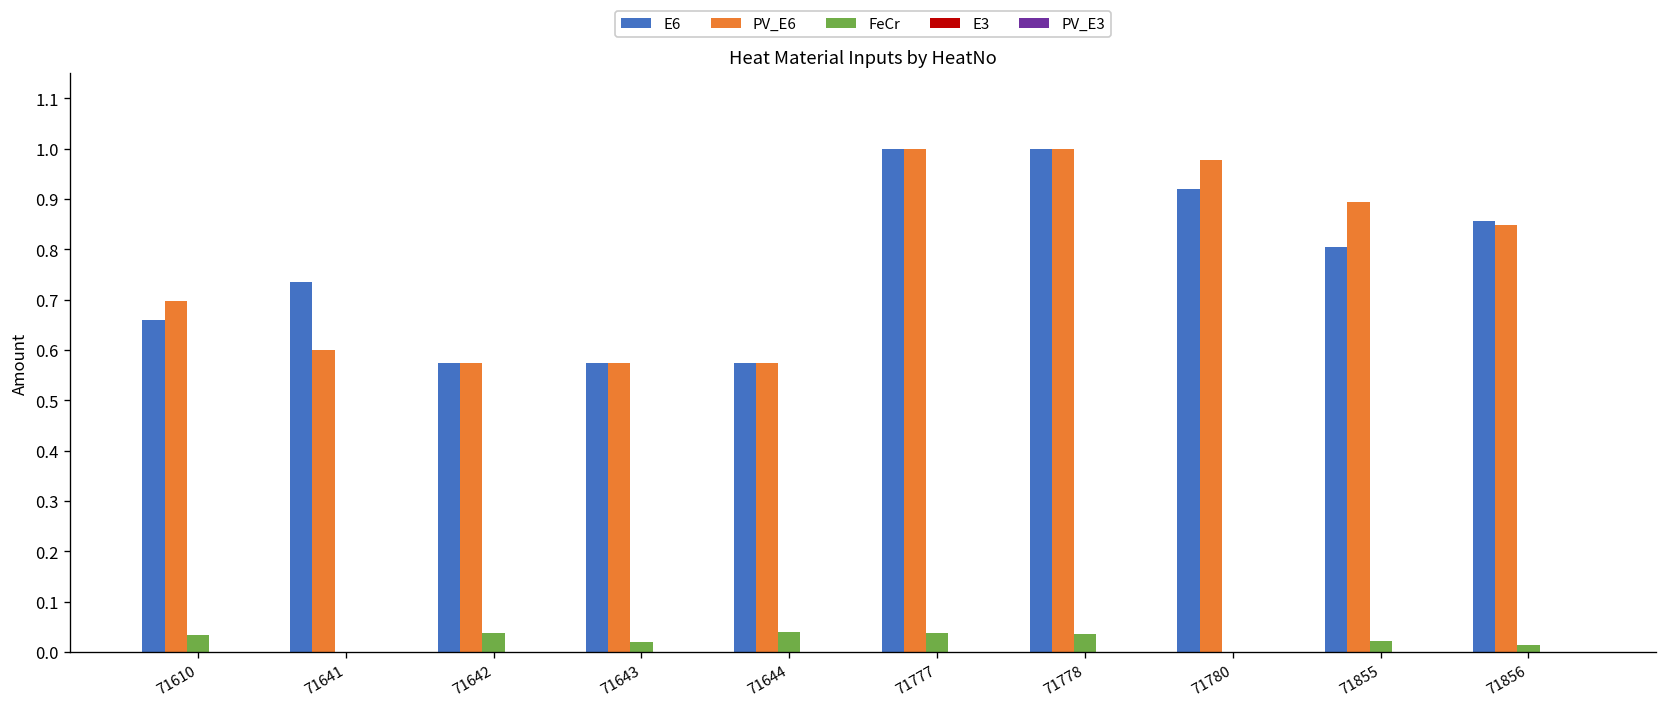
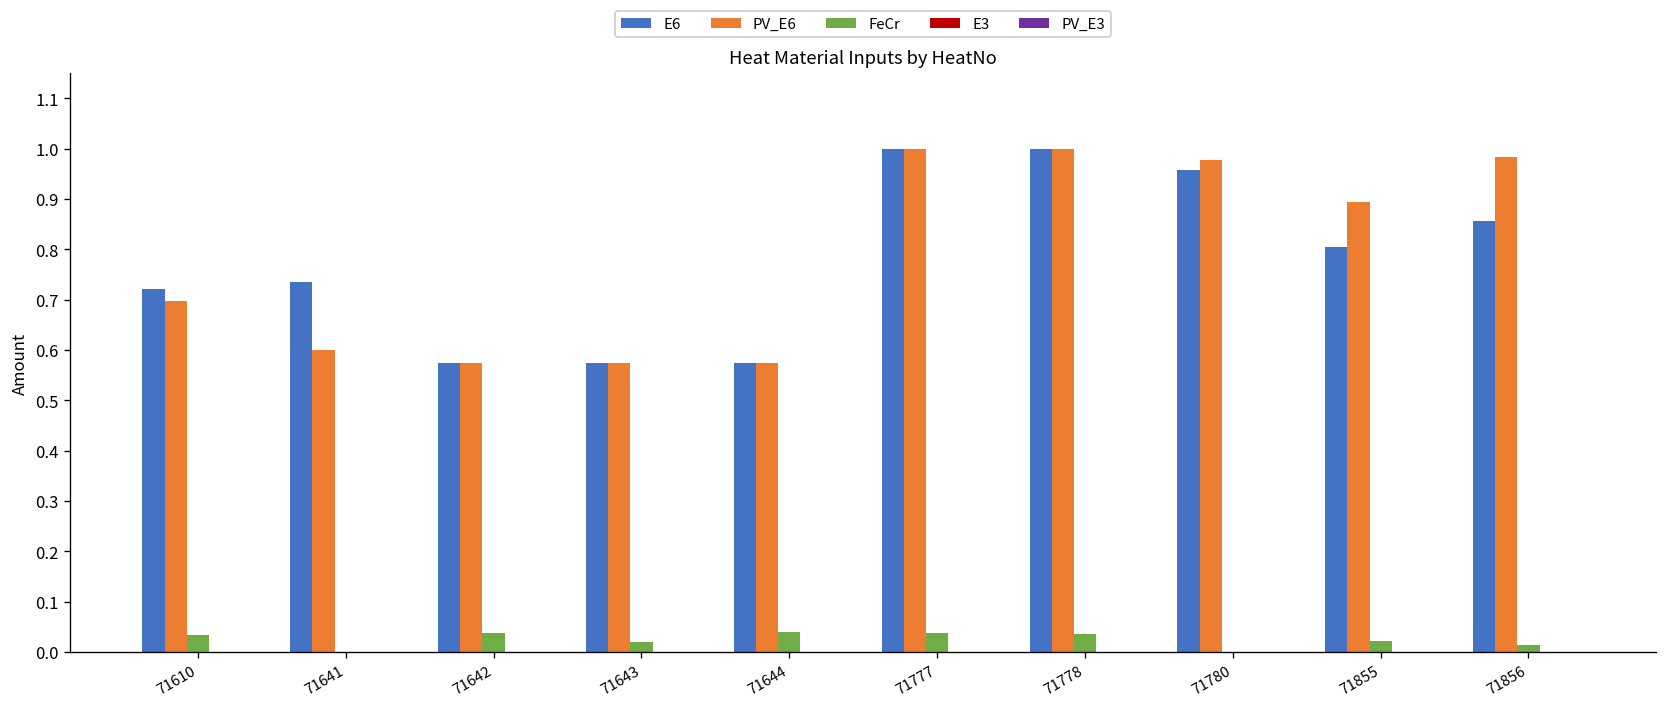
E6, 71610: 0.66 -> 0.72
E6, 71780: 0.92 -> 0.96
PV_E6, 71856: 0.85 -> 0.98
